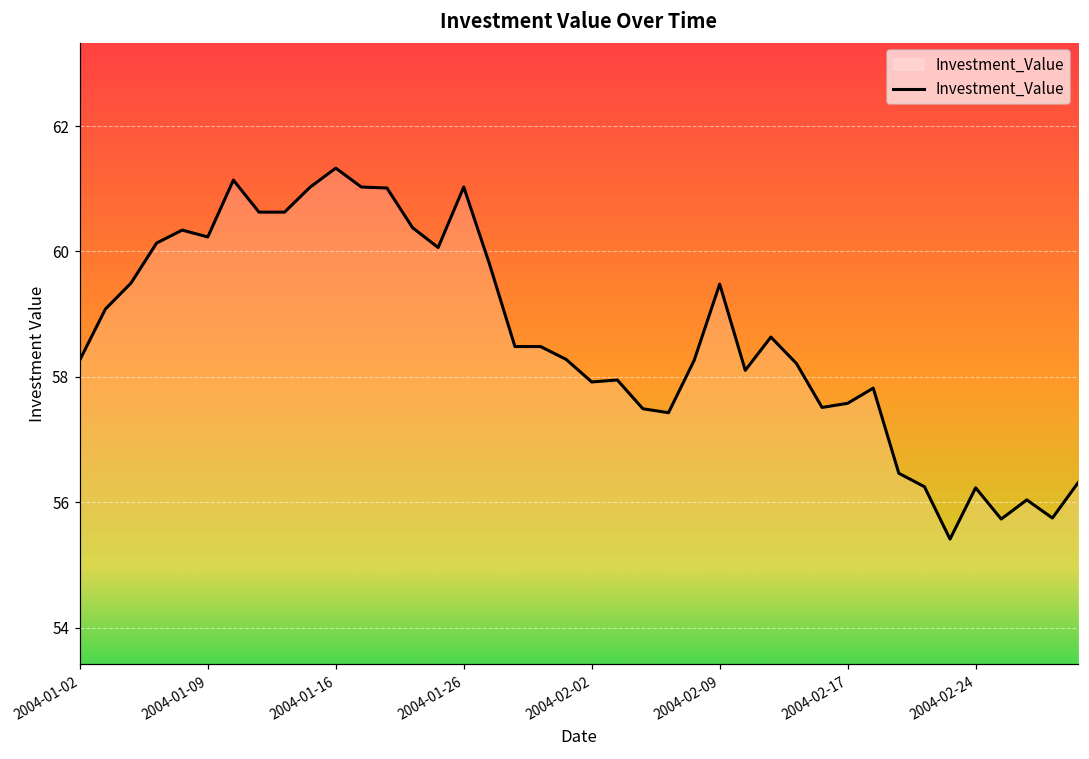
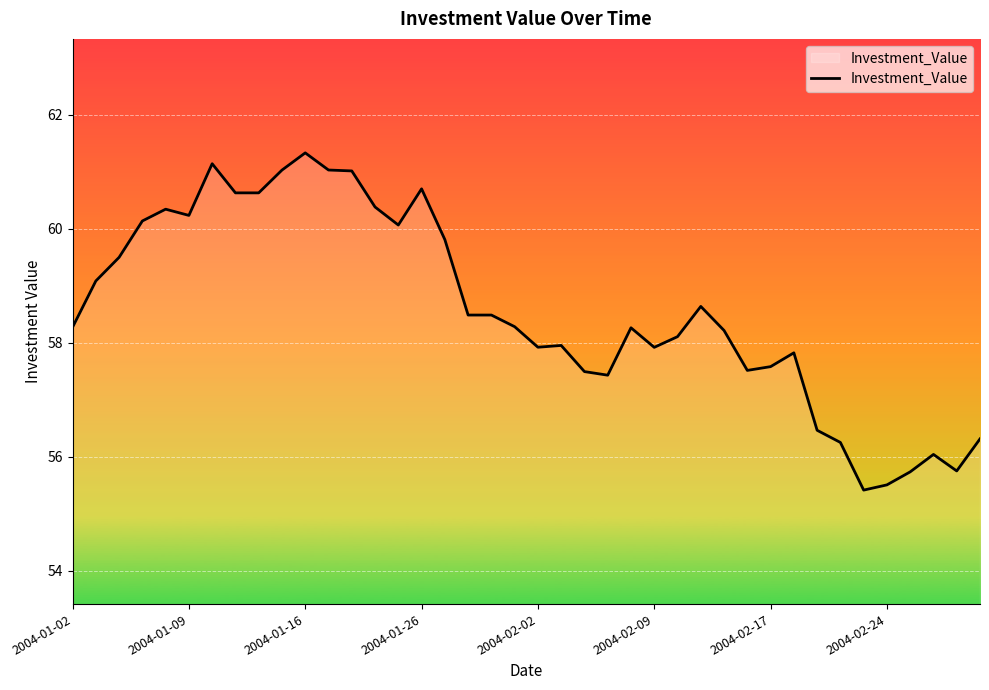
2004-01-26: 61.0 -> 60.7
2004-02-09: 59.5 -> 57.9
2004-02-24: 56.2 -> 55.5
